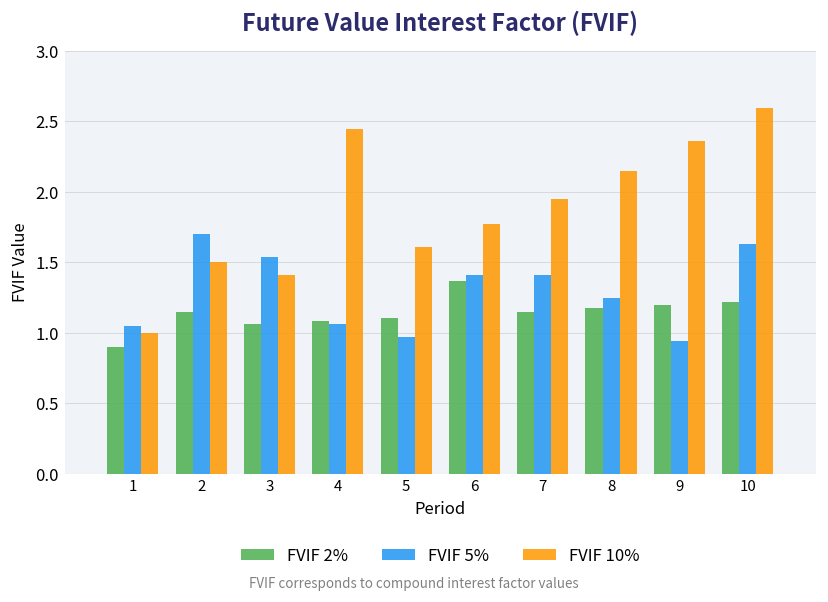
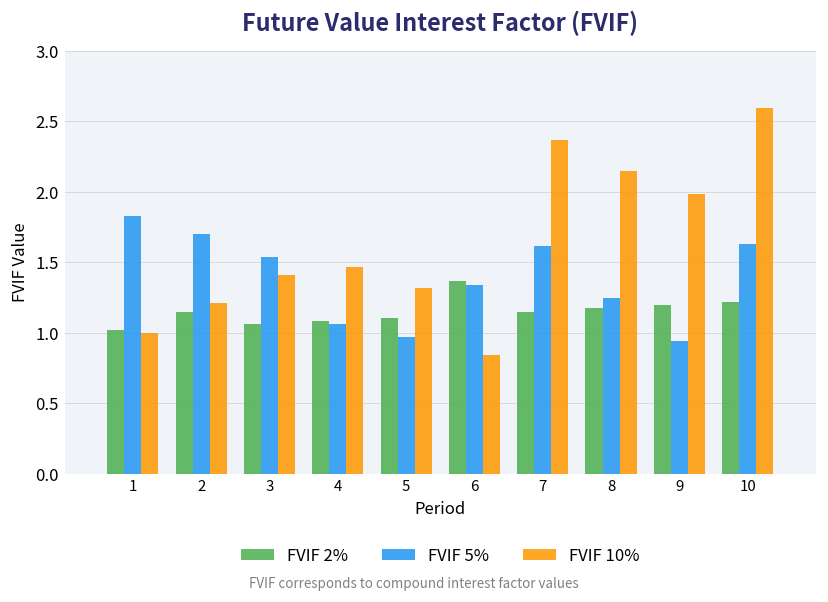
FVIF 2%, 1: 0.90 -> 1.02
FVIF 5%, 1: 1.05 -> 1.83
FVIF 10%, 2: 1.50 -> 1.21
FVIF 10%, 4: 2.45 -> 1.46
FVIF 10%, 5: 1.61 -> 1.32
FVIF 5%, 6: 1.41 -> 1.34
FVIF 10%, 6: 1.77 -> 0.84
FVIF 5%, 7: 1.41 -> 1.61
FVIF 10%, 7: 1.95 -> 2.37
FVIF 10%, 9: 2.36 -> 1.99
